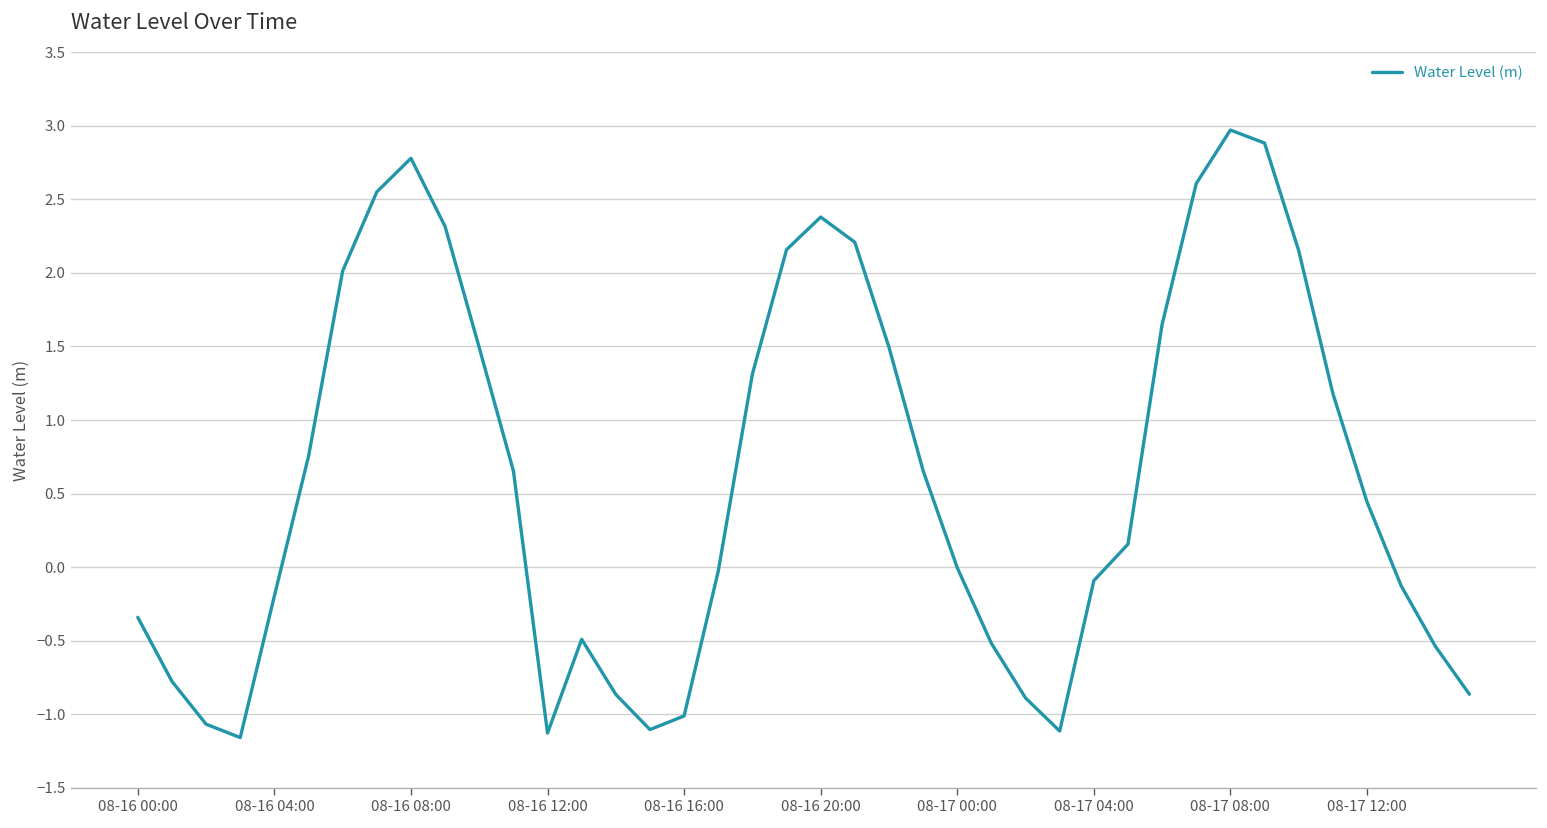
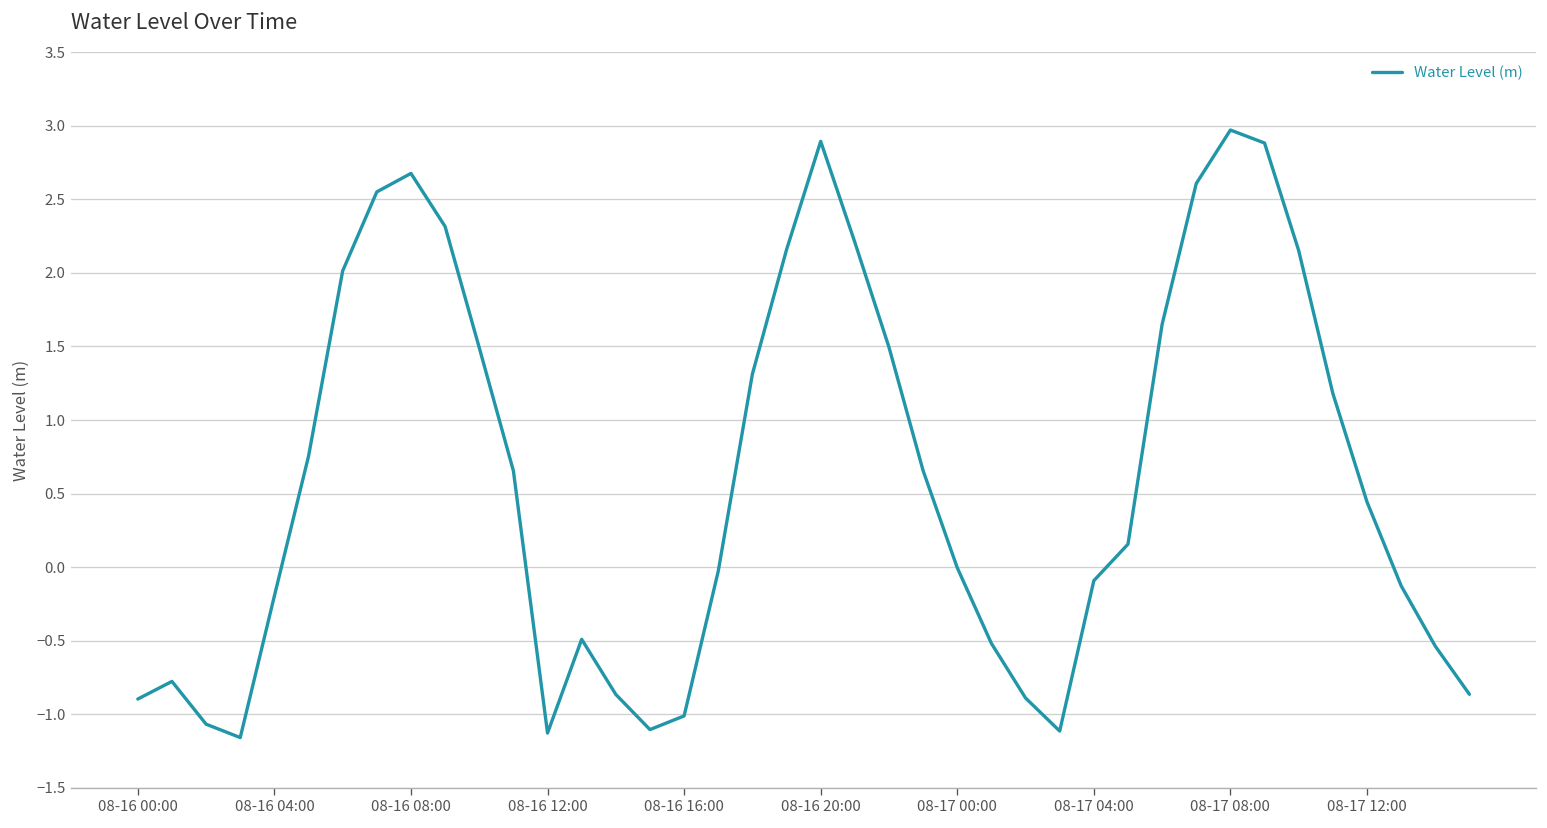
08-16 00:00: -0.34 -> -0.90
08-16 08:00: 2.78 -> 2.68
08-16 20:00: 2.38 -> 2.89
